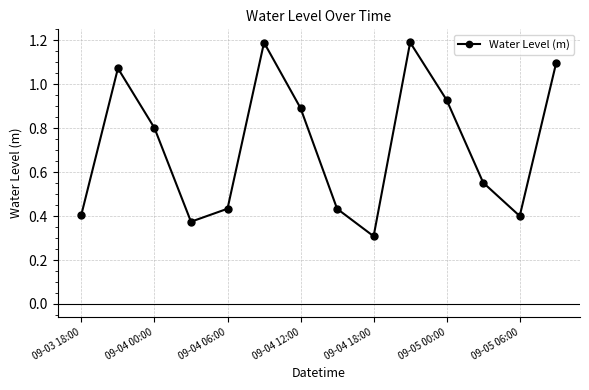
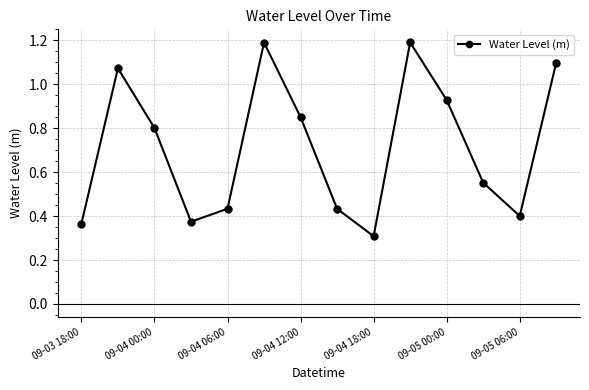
09-03 18:00: 0.41 -> 0.37
09-04 12:00: 0.89 -> 0.85
